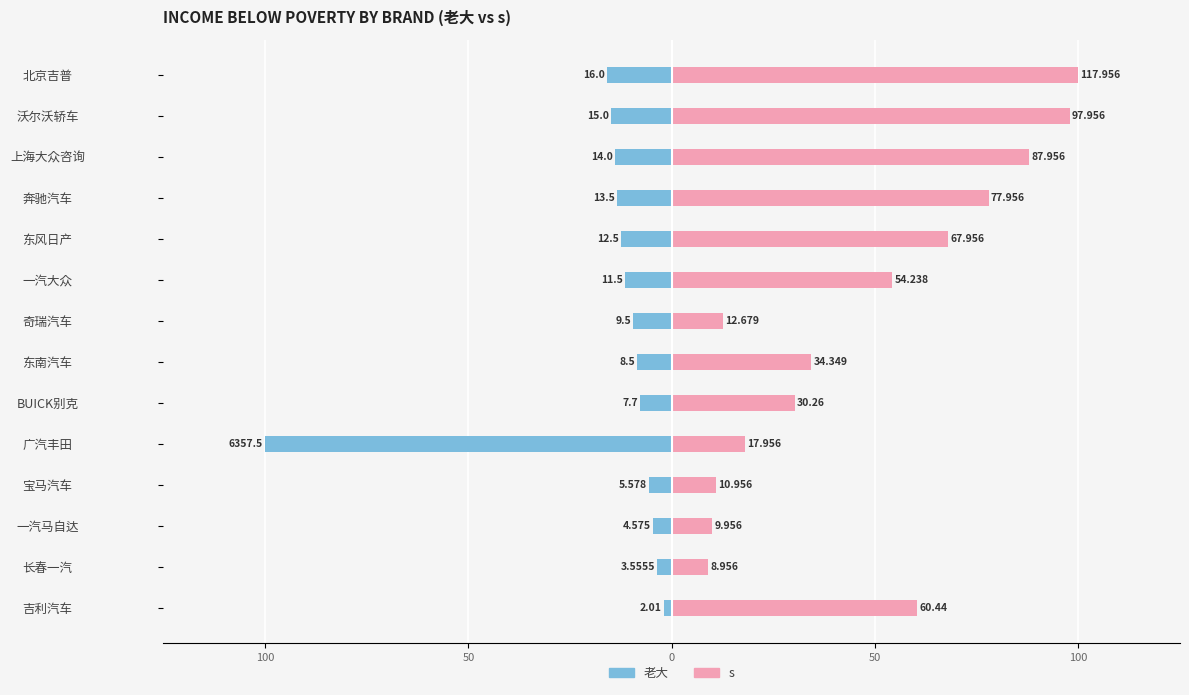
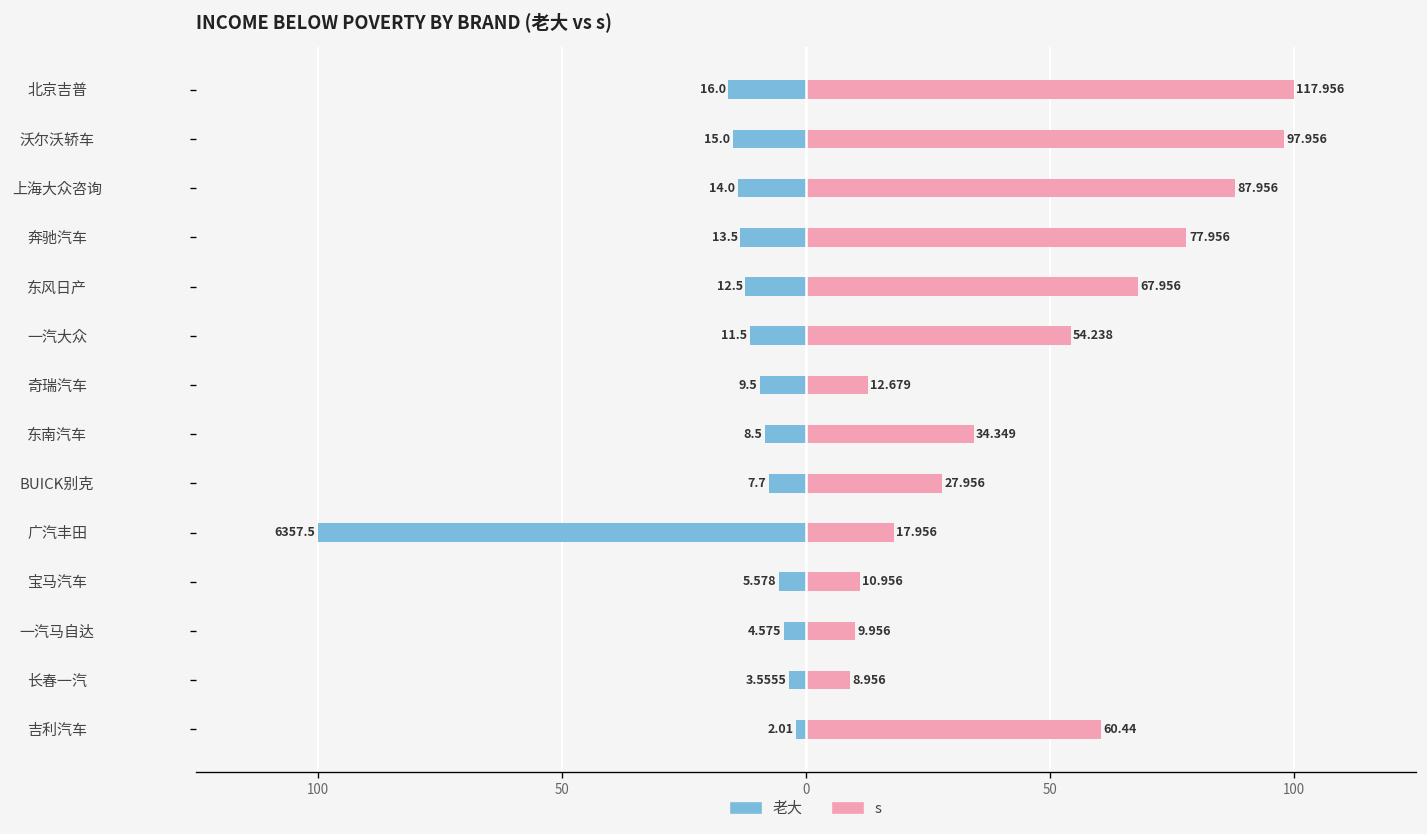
s, BUICK别克: 30.26 -> 27.956
